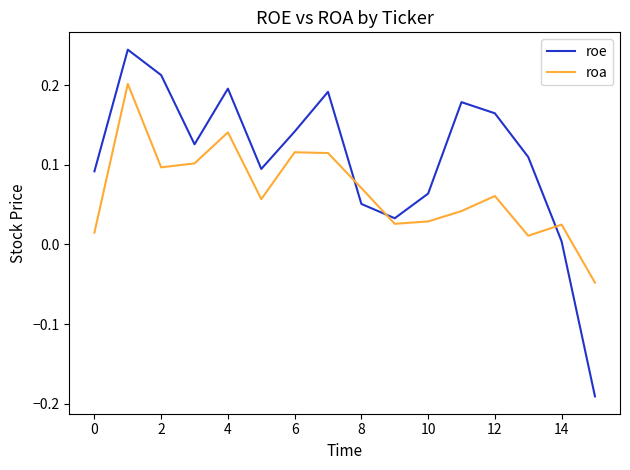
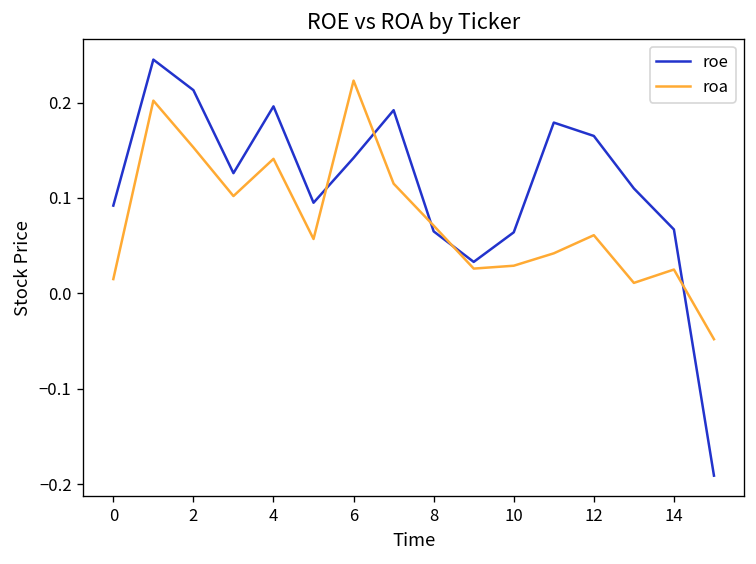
roa, 2: 0.10 -> 0.15
roa, 6: 0.12 -> 0.22
roe, 8: 0.05 -> 0.07
roe, 14: 0.00 -> 0.07
